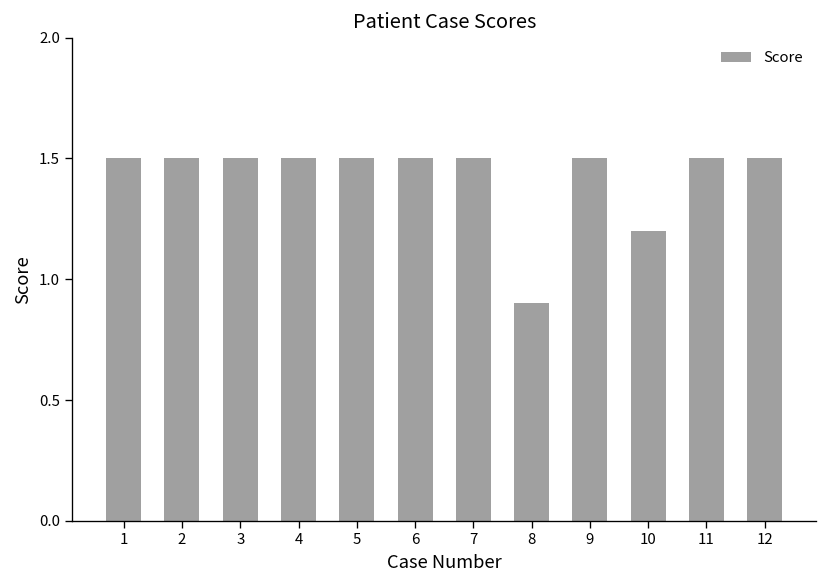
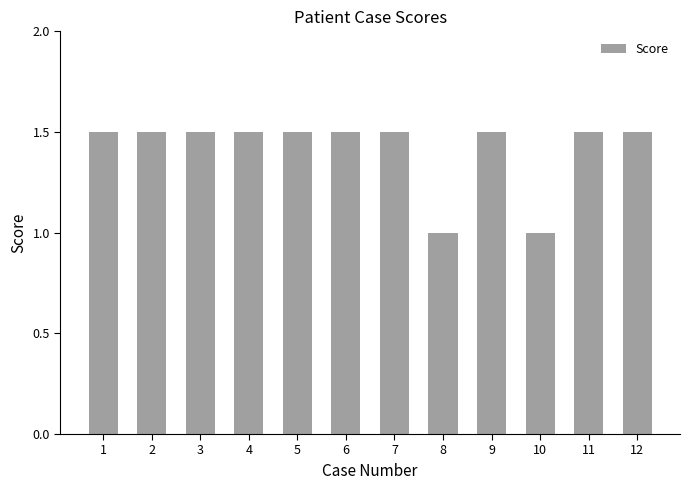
8: 0.9 -> 1.0
10: 1.2 -> 1.0
